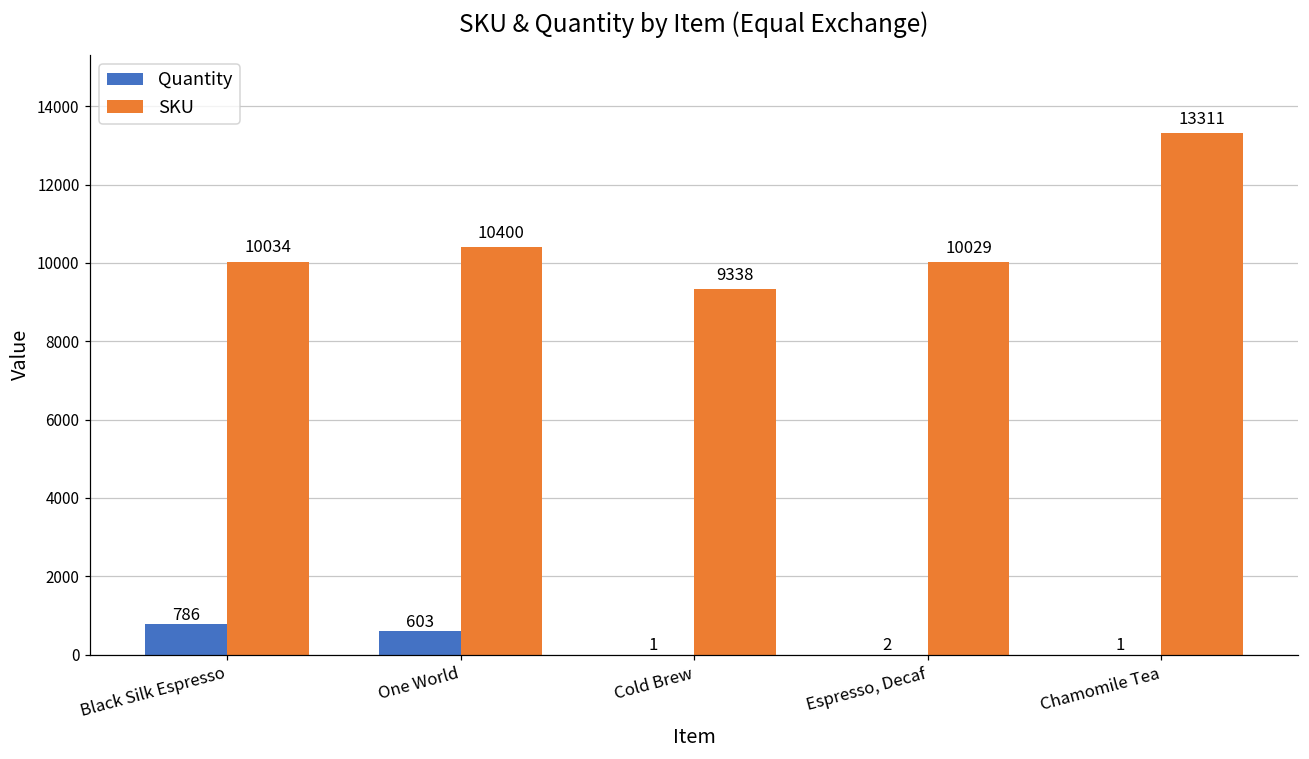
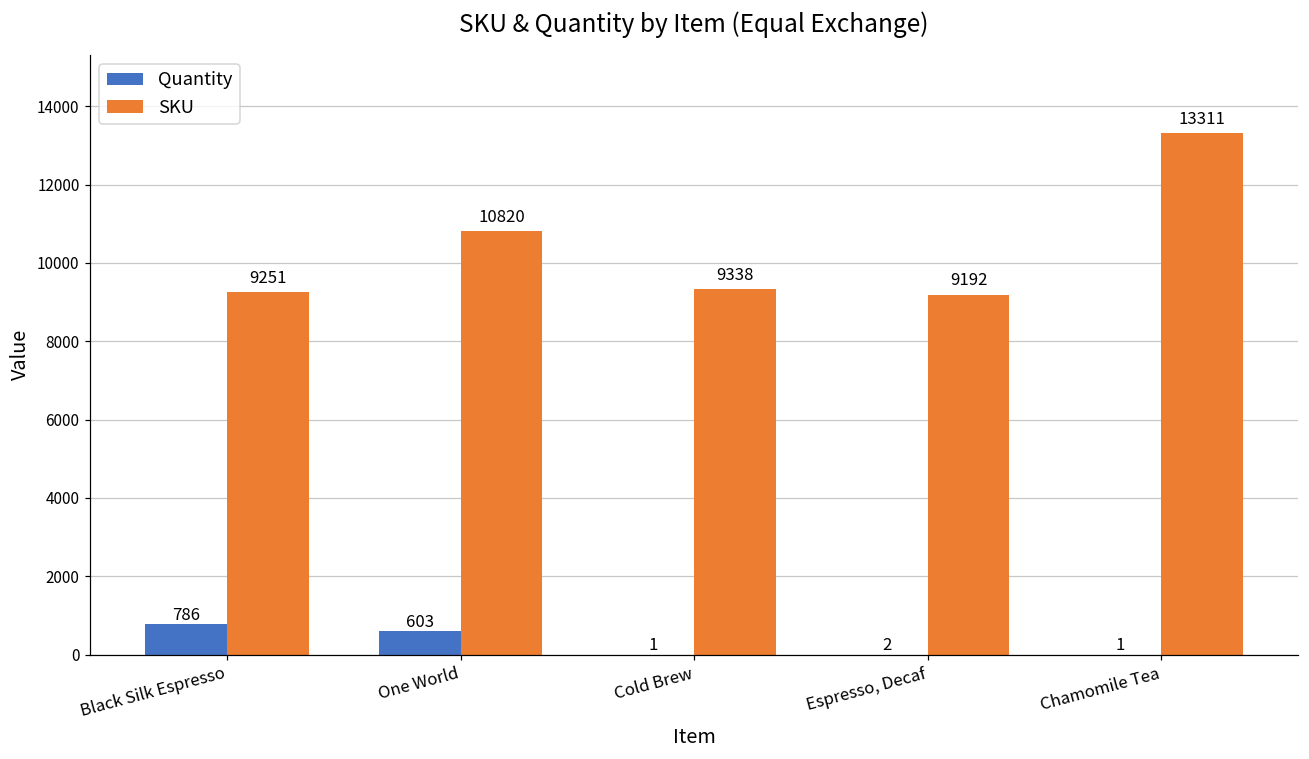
SKU, Black Silk Espresso: 10034 -> 9251
SKU, One World: 10400 -> 10820
SKU, Espresso, Decaf: 10029 -> 9192
